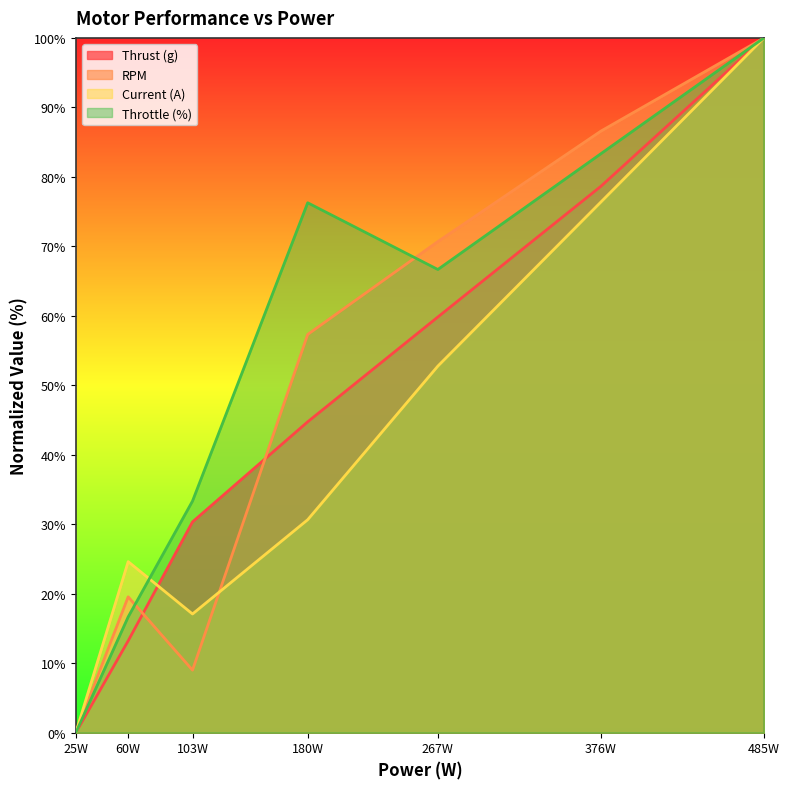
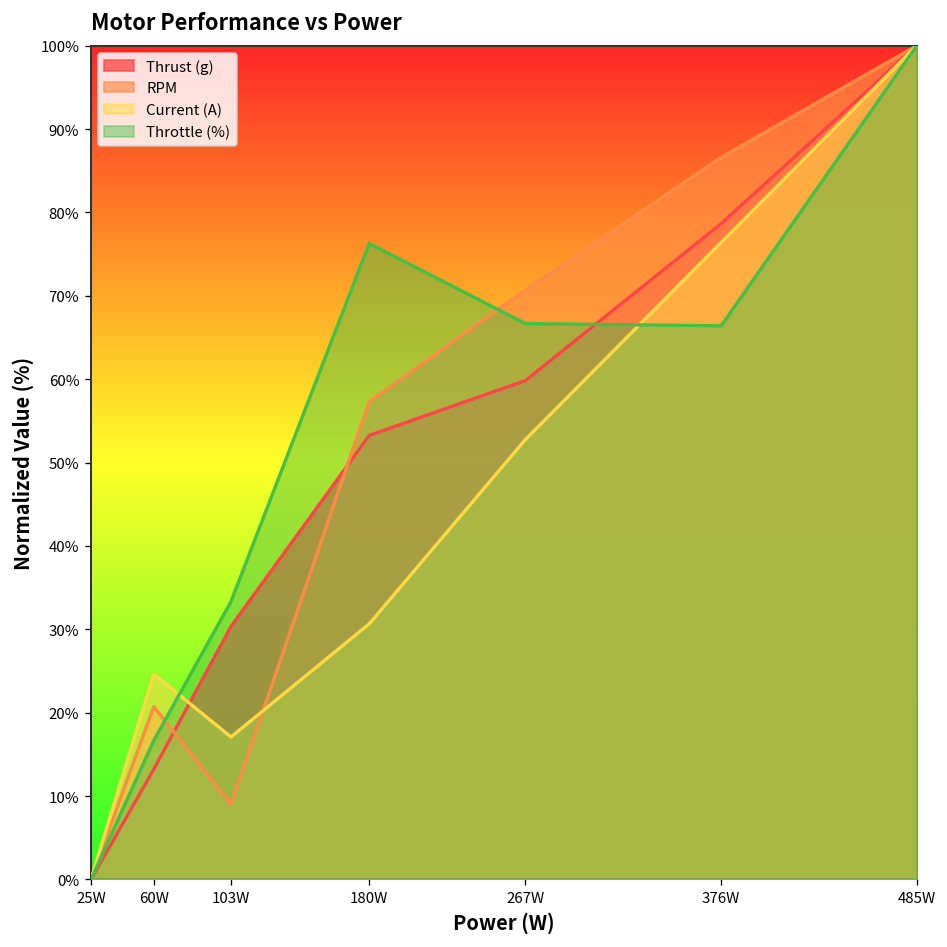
RPM, 60W: 20% -> 21%
Thrust (g), 180W: 45% -> 53%
Throttle (%), 376W: 83% -> 66%
